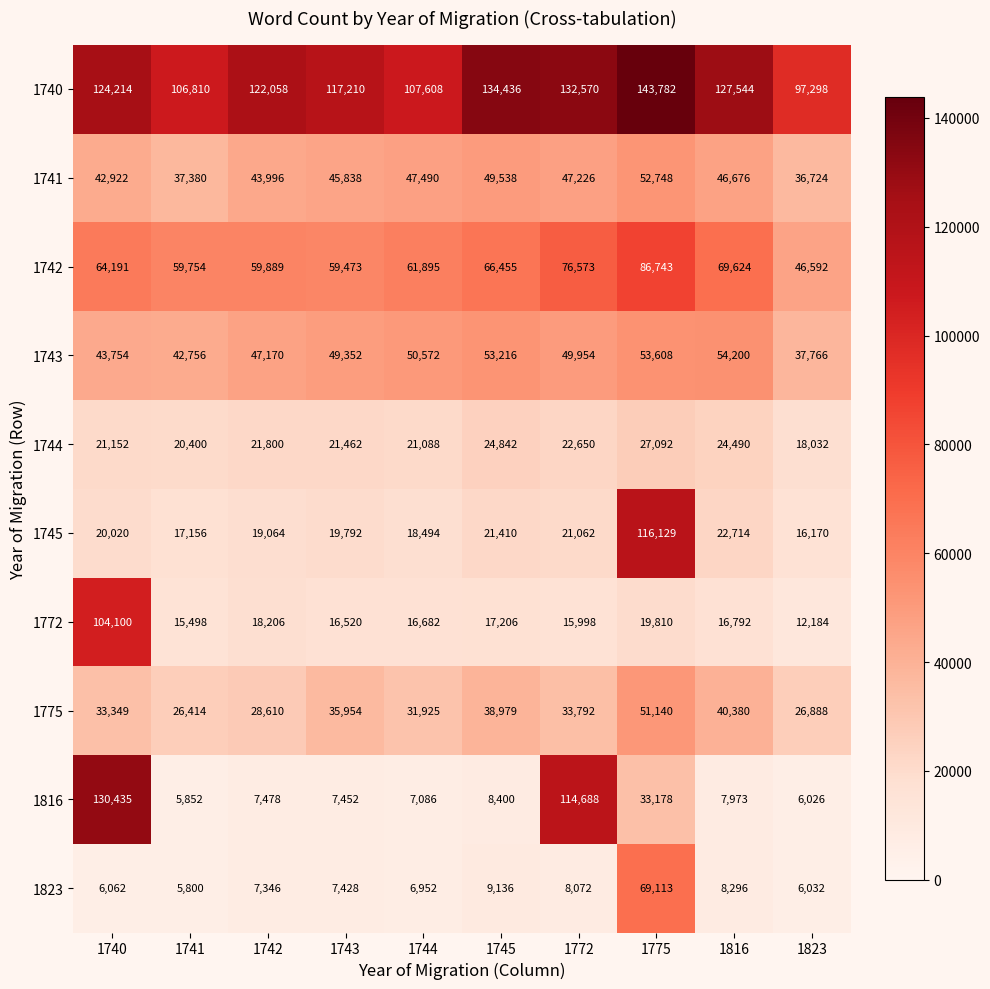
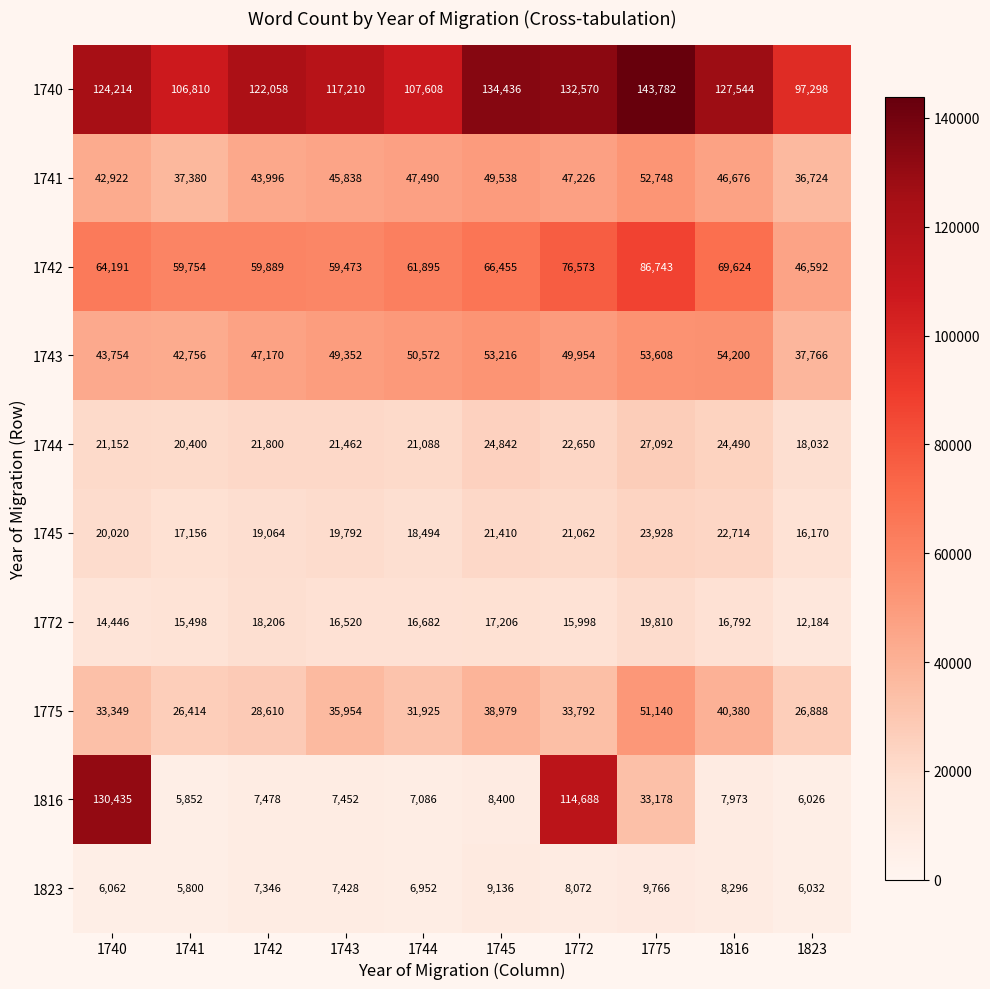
1745, 1775: 116,129 -> 23,928
1772, 1740: 104,100 -> 14,446
1823, 1775: 69,113 -> 9,766
